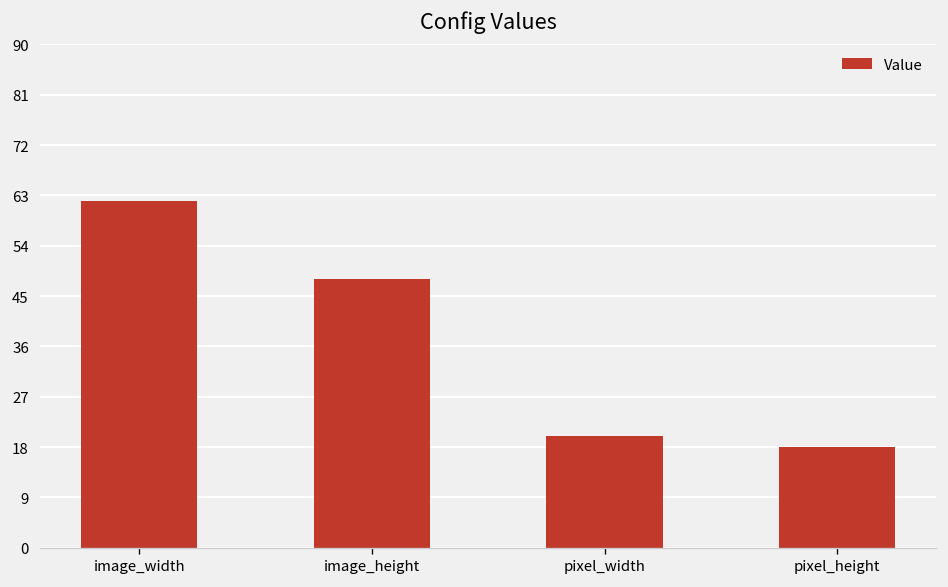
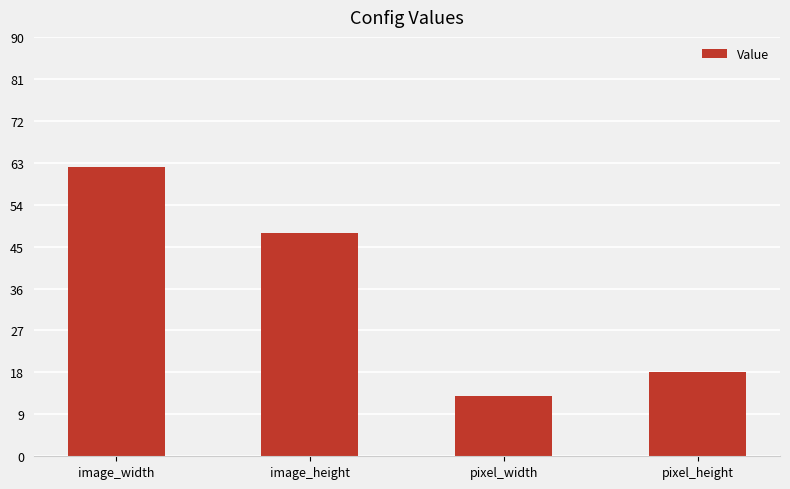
pixel_width: 20 -> 13
